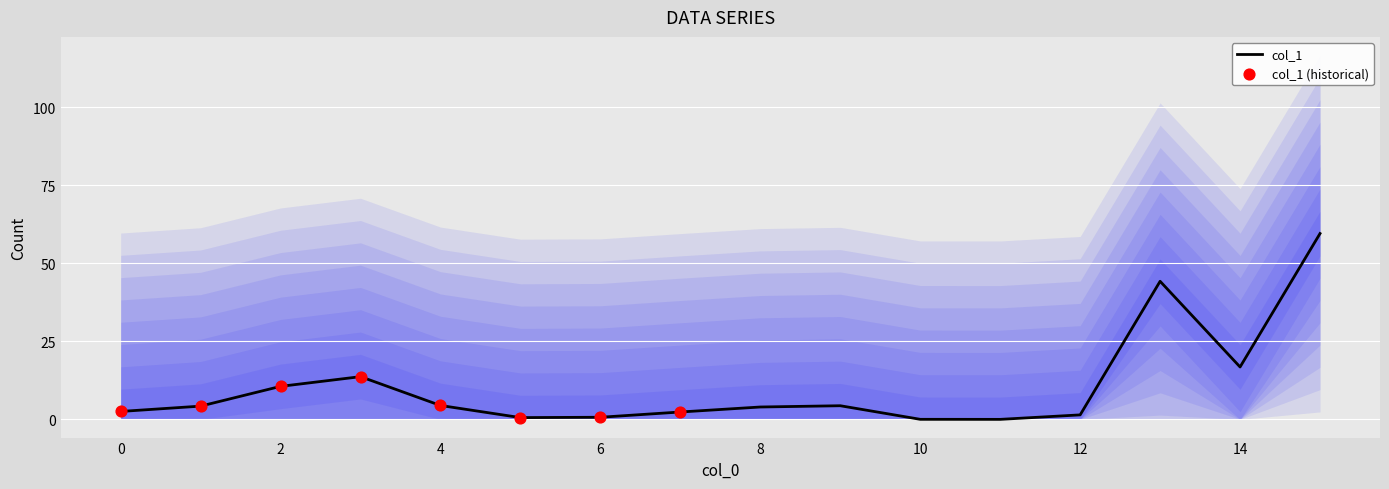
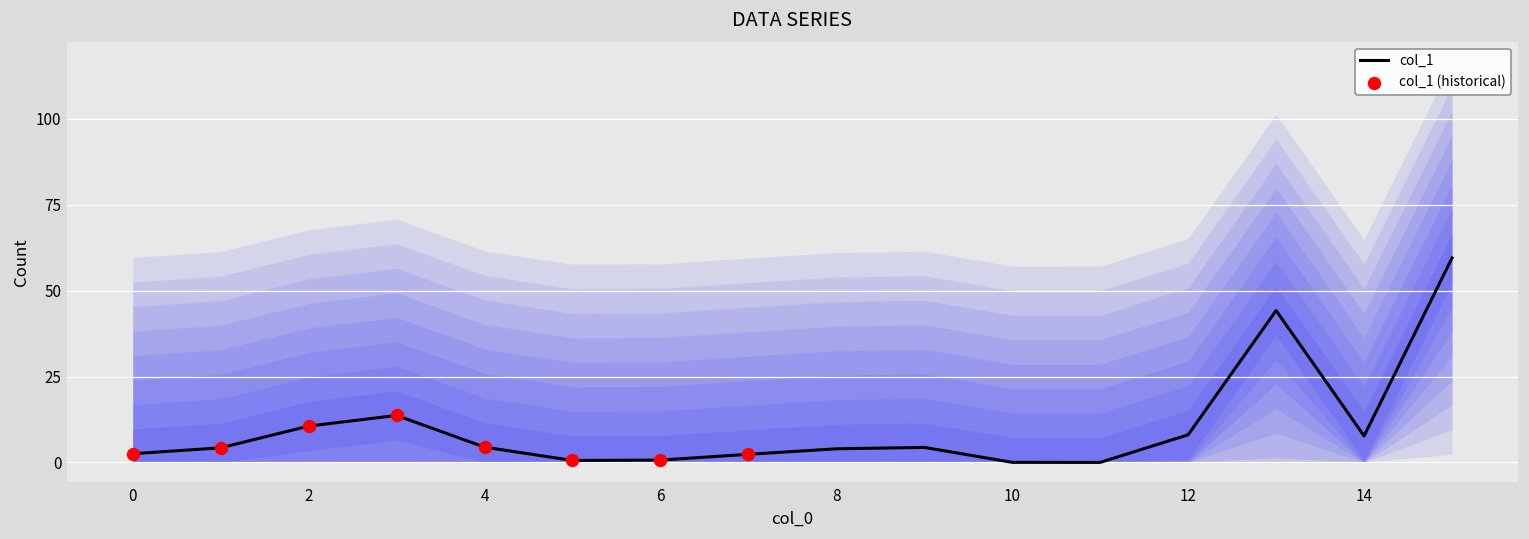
col_1, 12: 1 -> 8
col_1, 14: 17 -> 8
